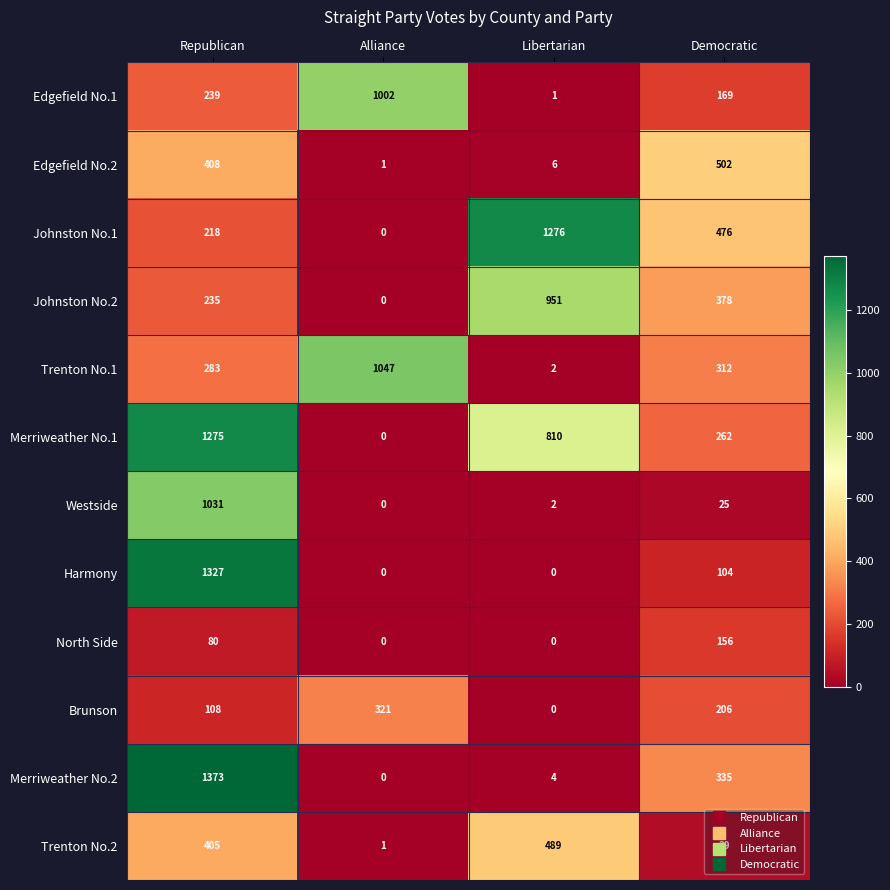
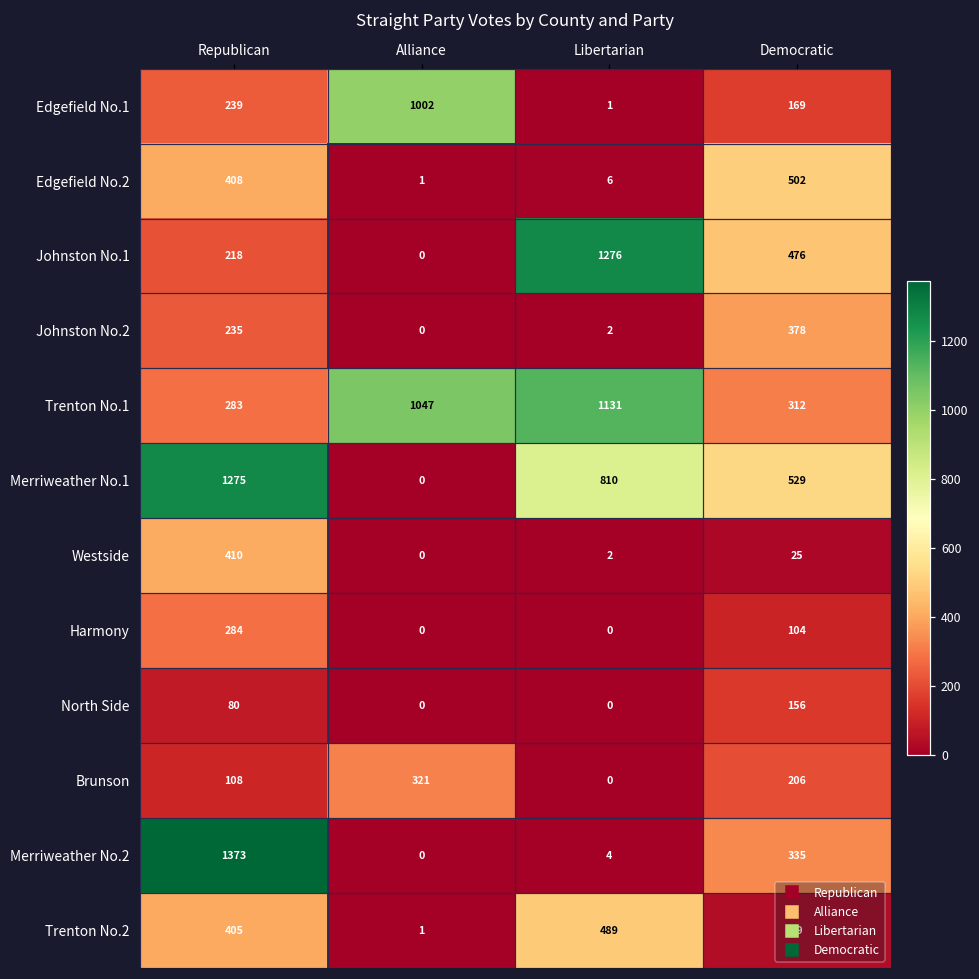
Johnston No.2, Libertarian: 951 -> 2
Trenton No.1, Libertarian: 2 -> 1131
Merriweather No.1, Democratic: 262 -> 529
Westside, Republican: 1031 -> 410
Harmony, Republican: 1327 -> 284
